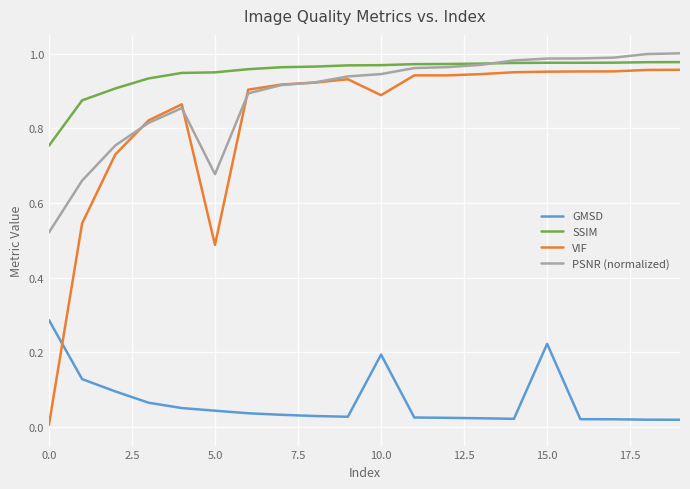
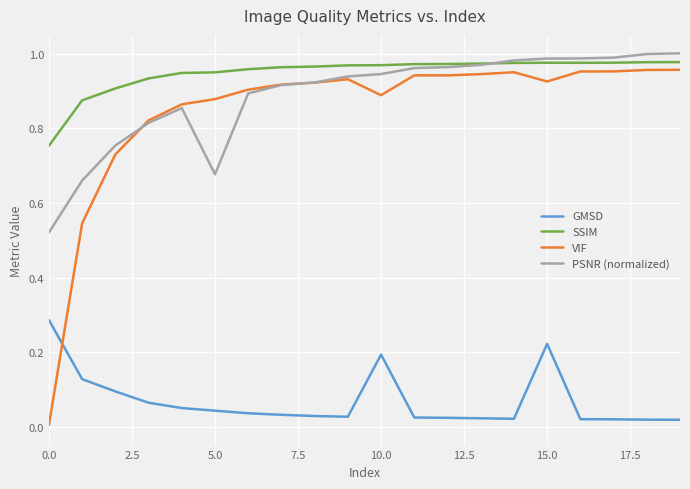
VIF, 5.0: 0.49 -> 0.88
VIF, 15.0: 0.95 -> 0.93
